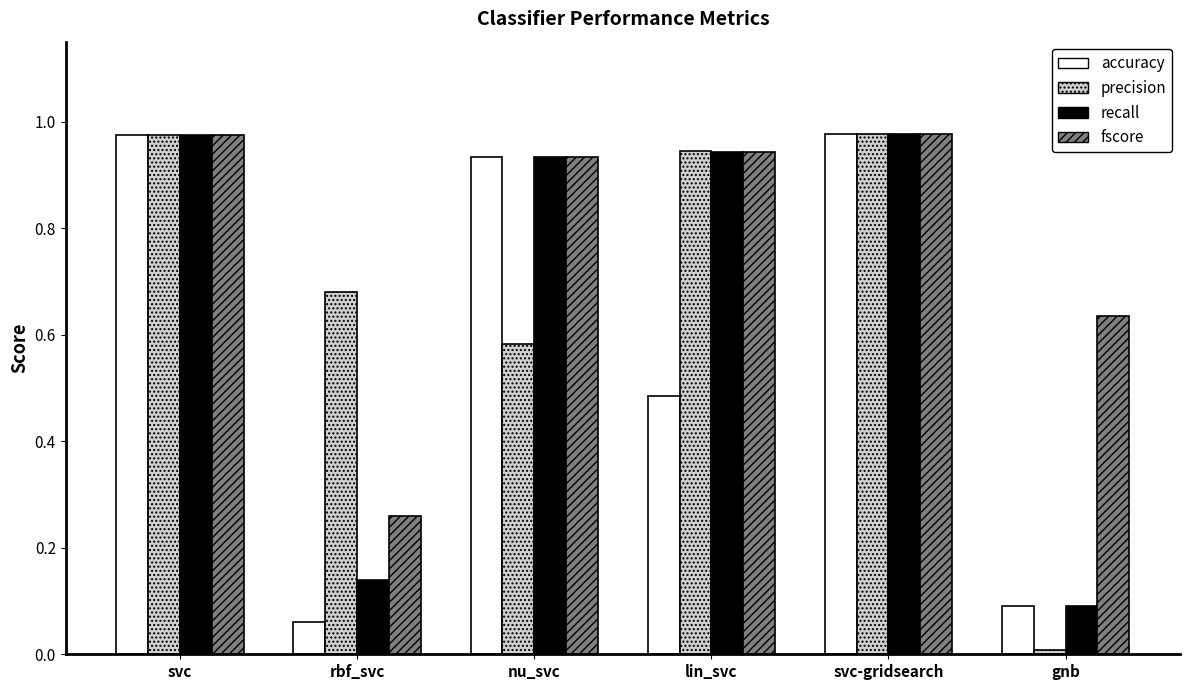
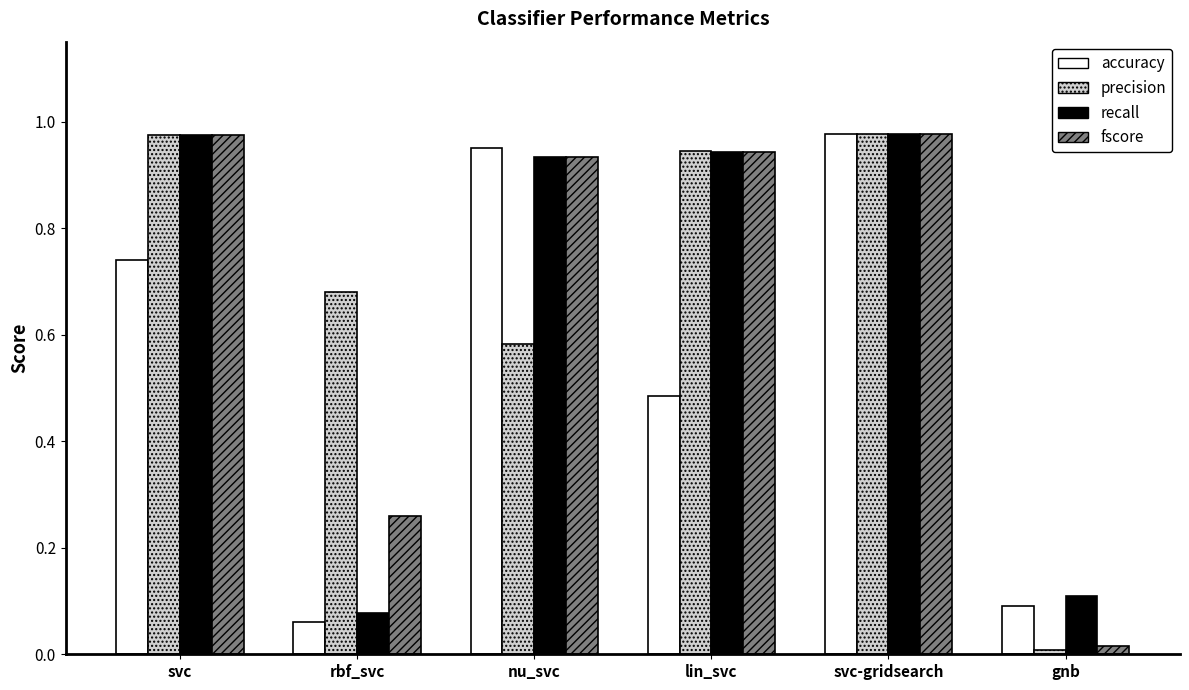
accuracy, svc: 0.97 -> 0.74
recall, rbf_svc: 0.14 -> 0.08
accuracy, nu_svc: 0.93 -> 0.95
recall, gnb: 0.09 -> 0.11
fscore, gnb: 0.64 -> 0.02
